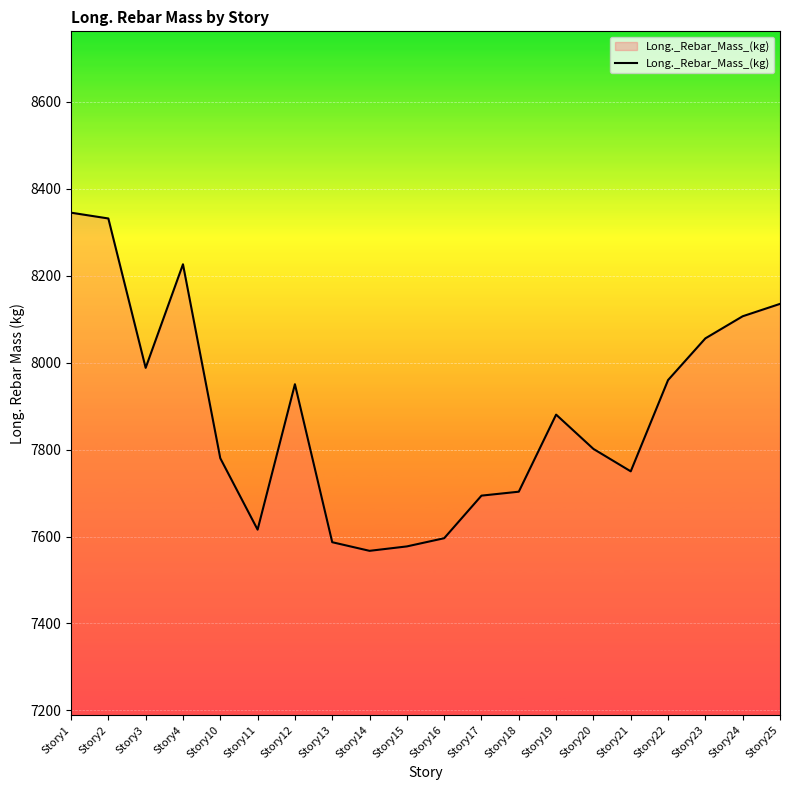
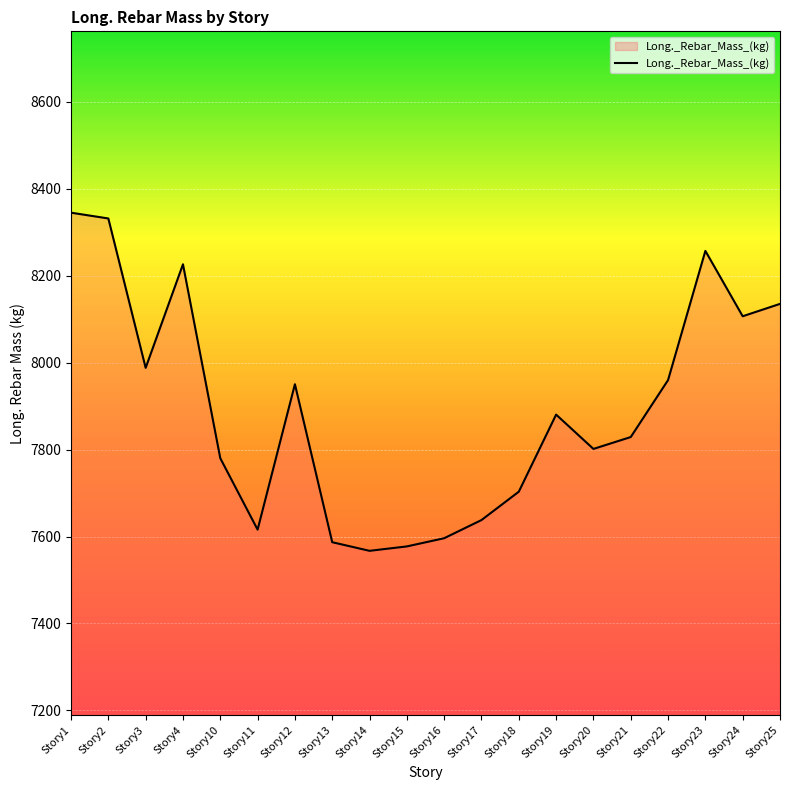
Story17: 7690 -> 7640
Story21: 7750 -> 7830
Story23: 8060 -> 8260
